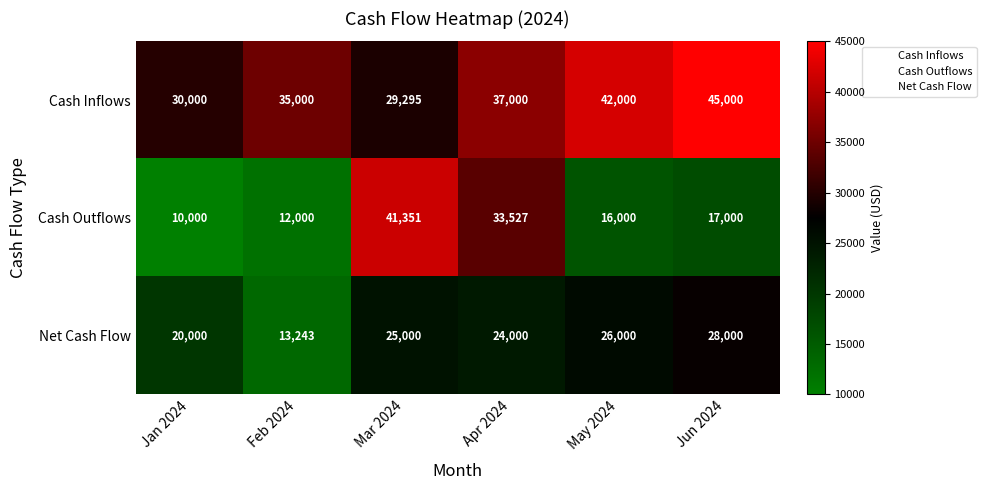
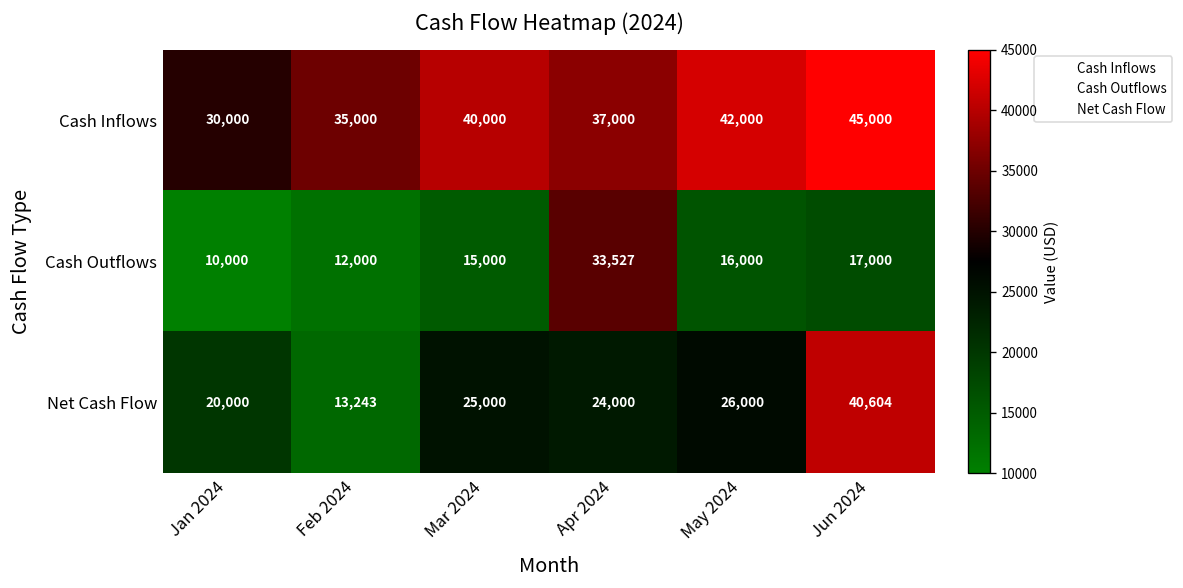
Cash Inflows, Mar 2024: 29,295 -> 40,000
Cash Outflows, Mar 2024: 41,351 -> 15,000
Net Cash Flow, Jun 2024: 28,000 -> 40,604
